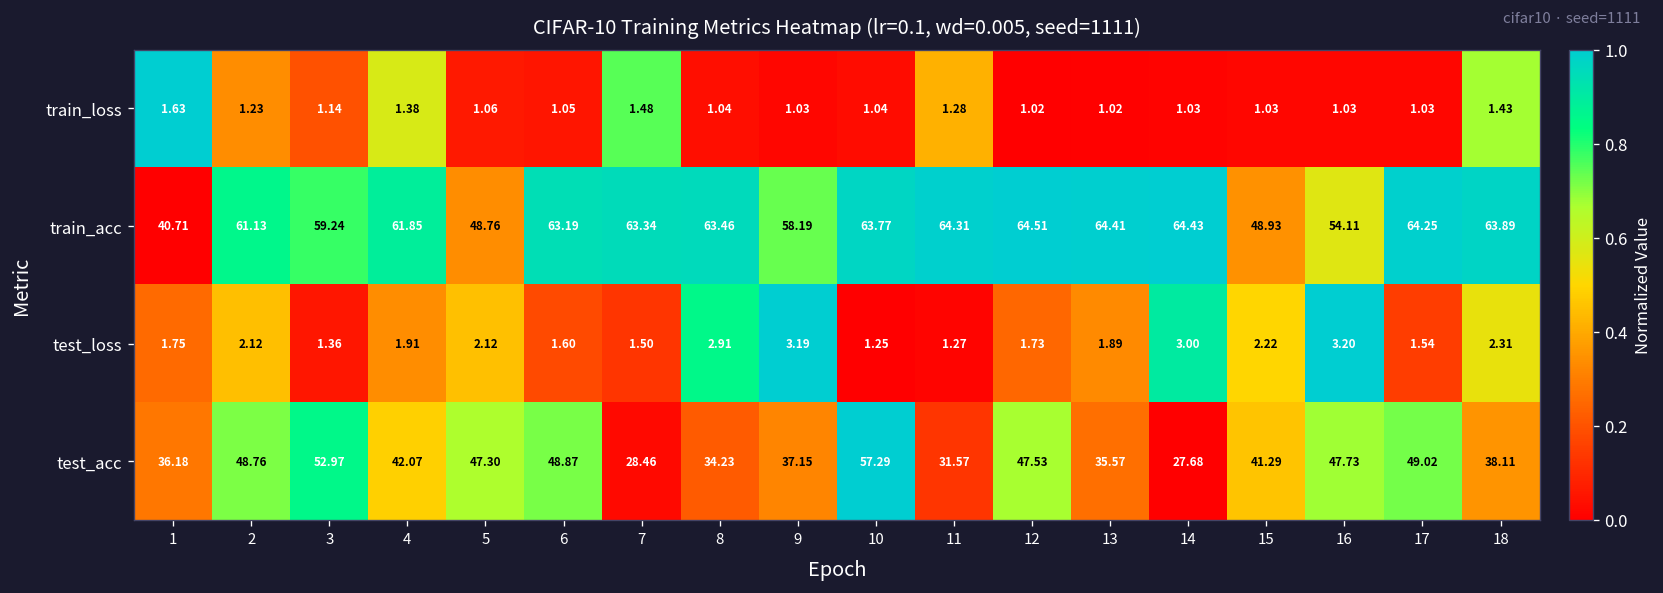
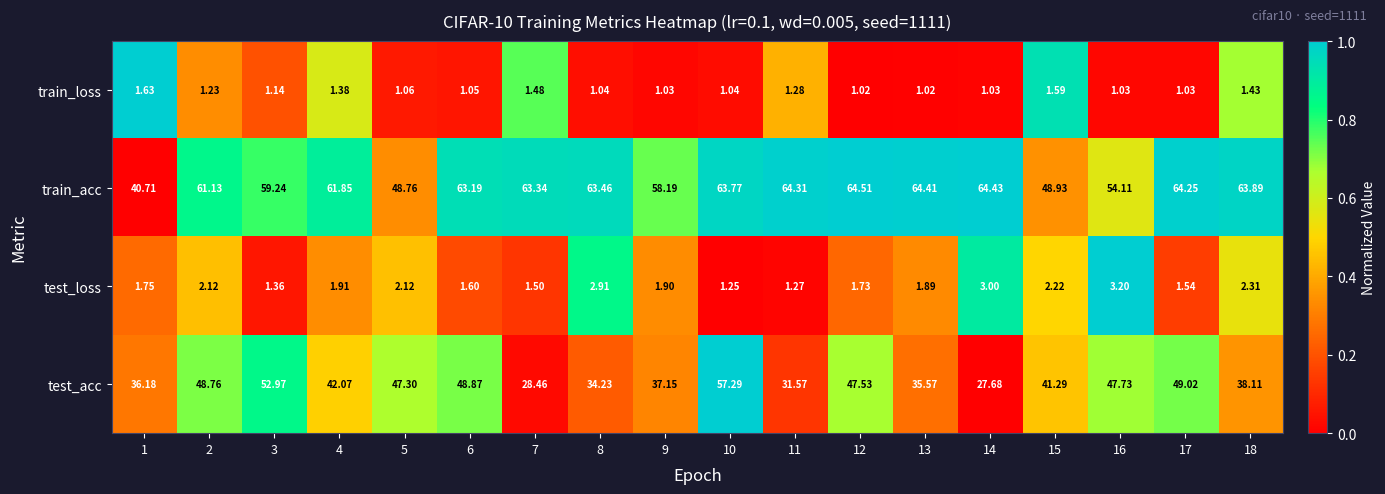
train_loss, 15: 1.03 -> 1.59
test_loss, 9: 3.19 -> 1.90
